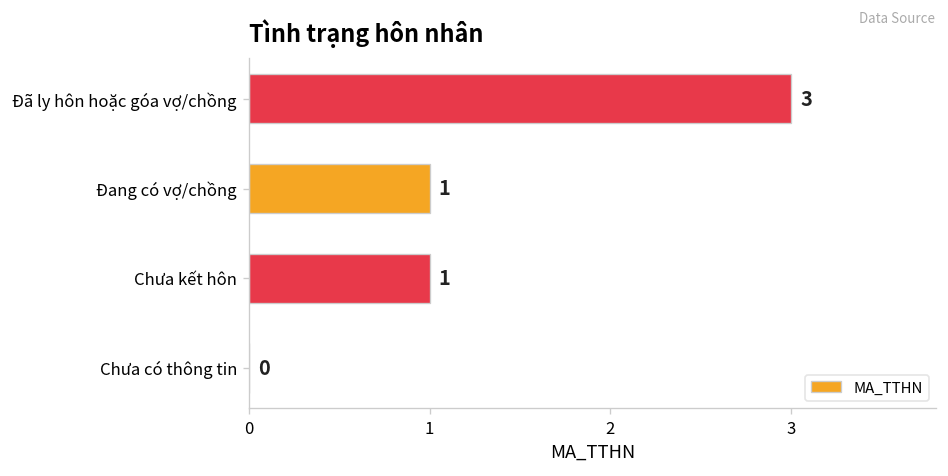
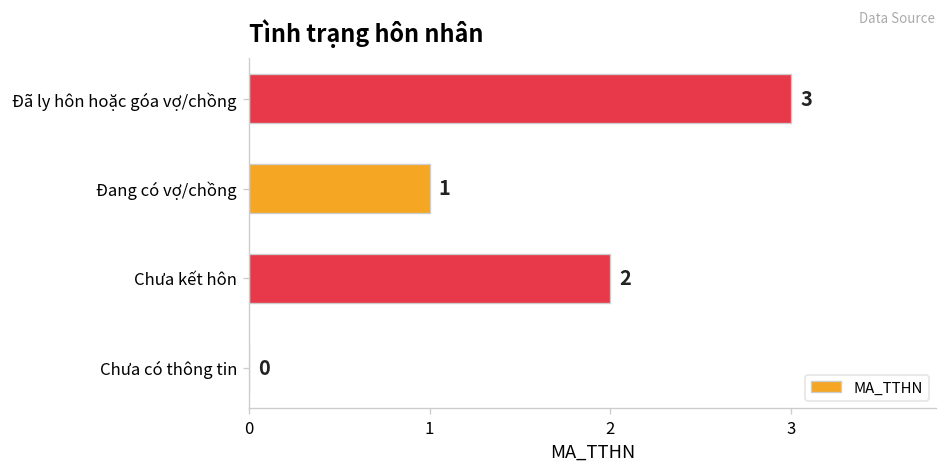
Chưa kết hôn: 1 -> 2
